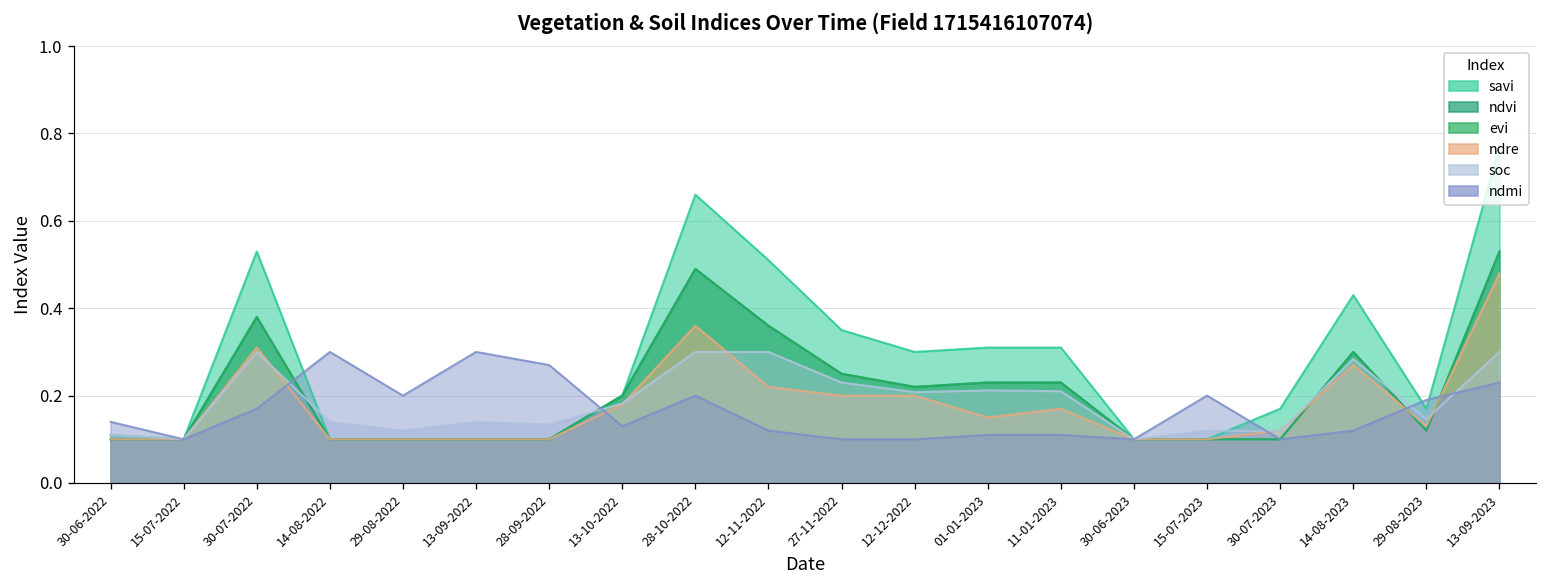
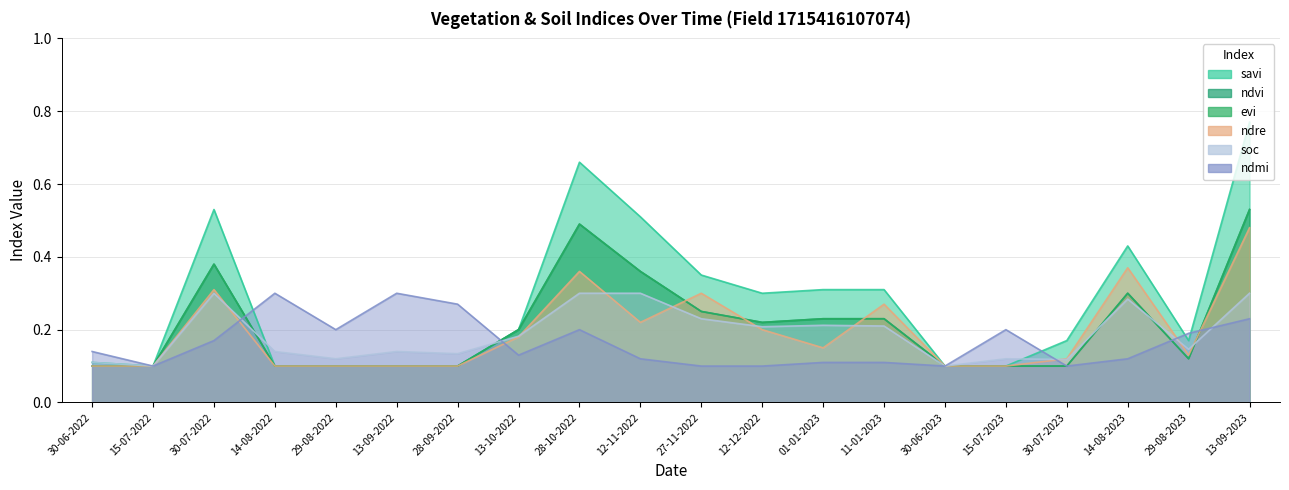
ndre, 27-11-2022: 0.2 -> 0.3
ndre, 11-01-2023: 0.17 -> 0.27
ndre, 14-08-2023: 0.27 -> 0.37
